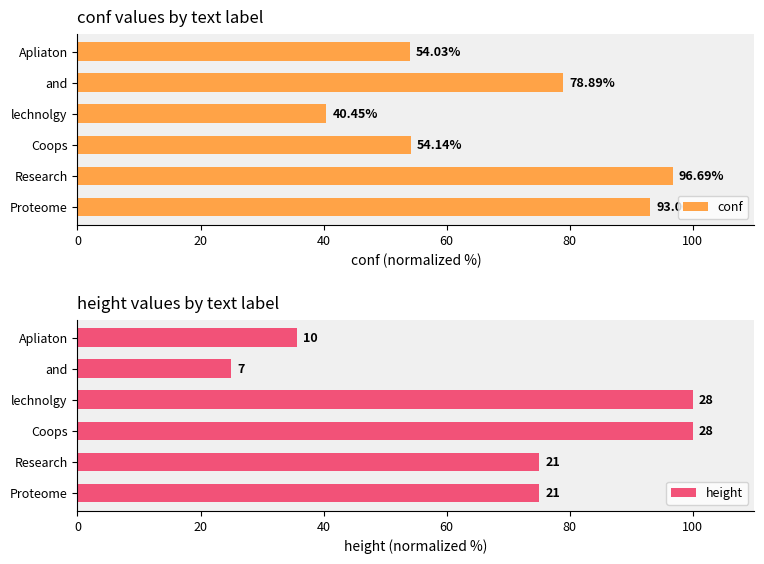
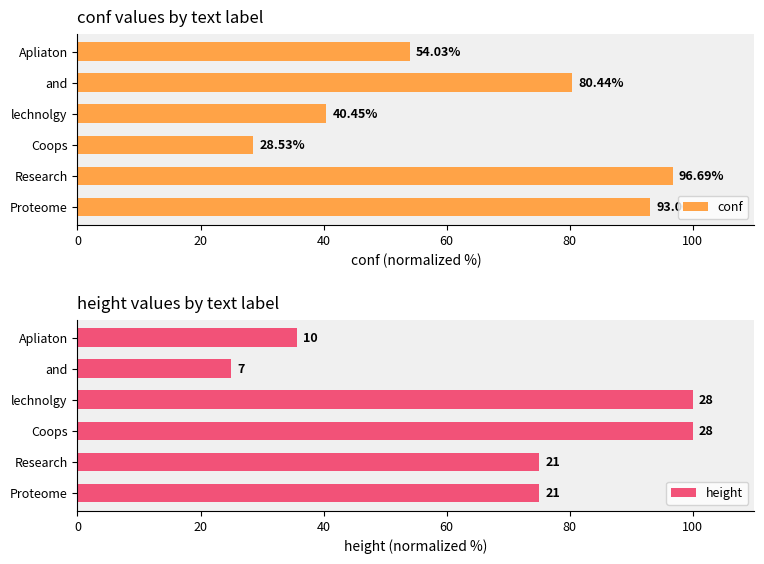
conf values by text label, and: 78.89% -> 80.44%
conf values by text label, Coops: 54.14% -> 28.53%
